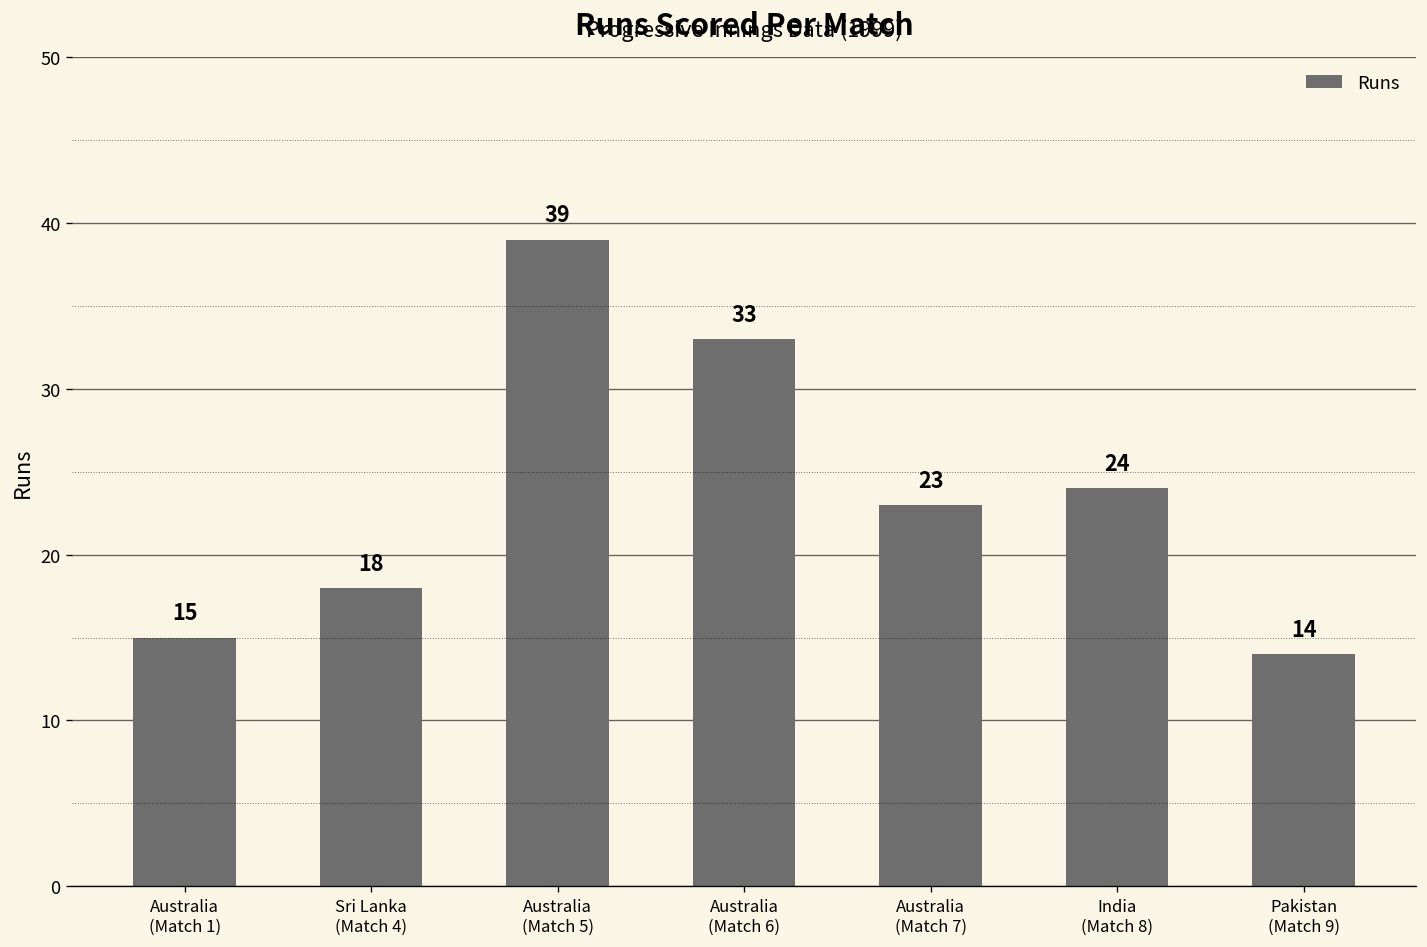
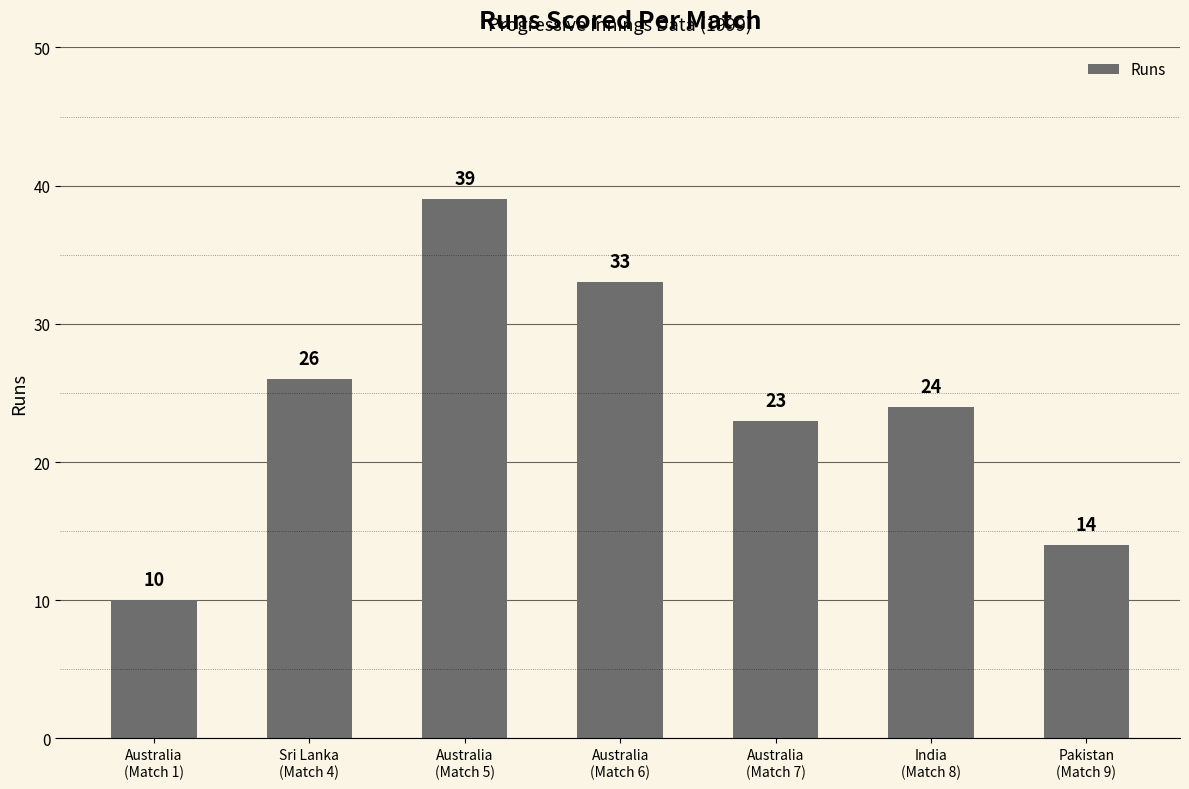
Australia (Match 1): 15 -> 10
Sri Lanka (Match 4): 18 -> 26
